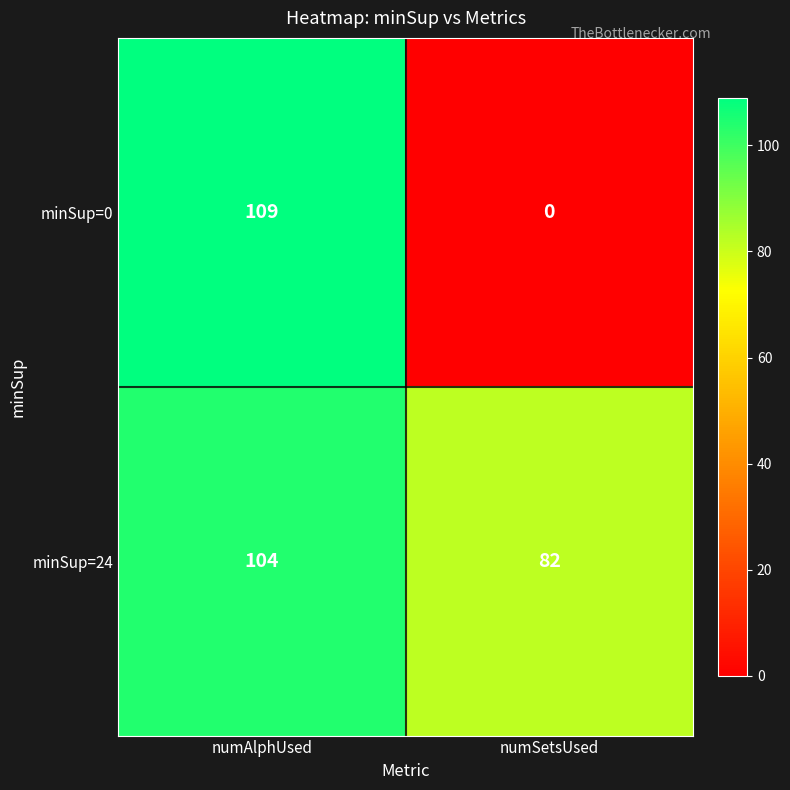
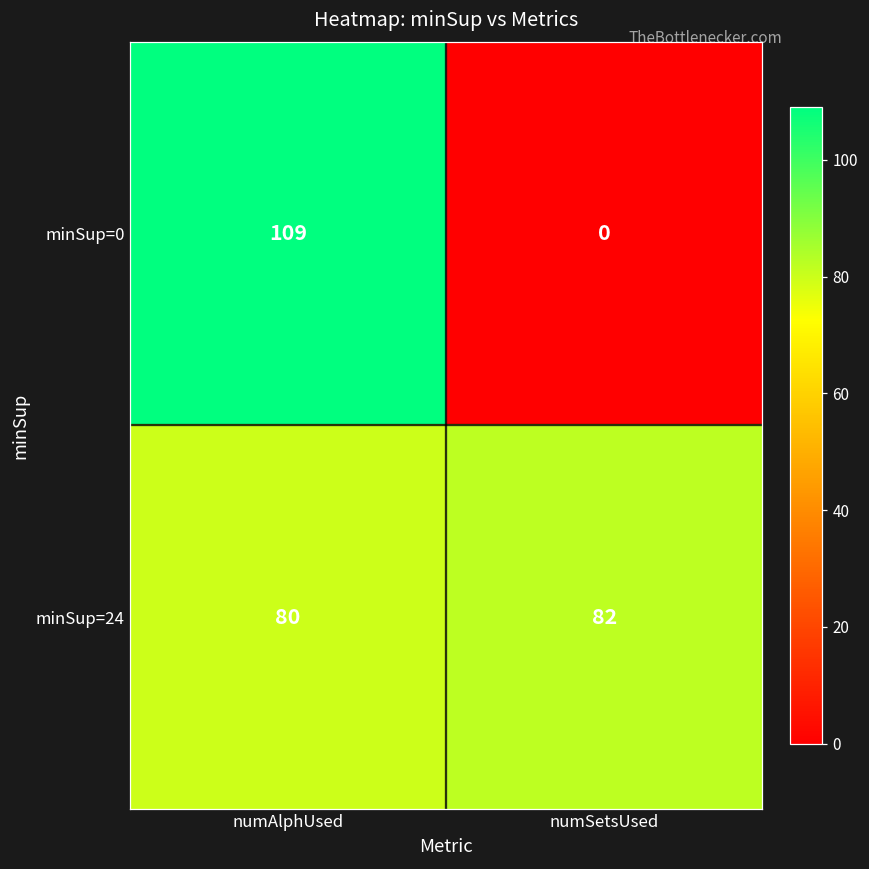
minSup=24, numAlphUsed: 104 -> 80
